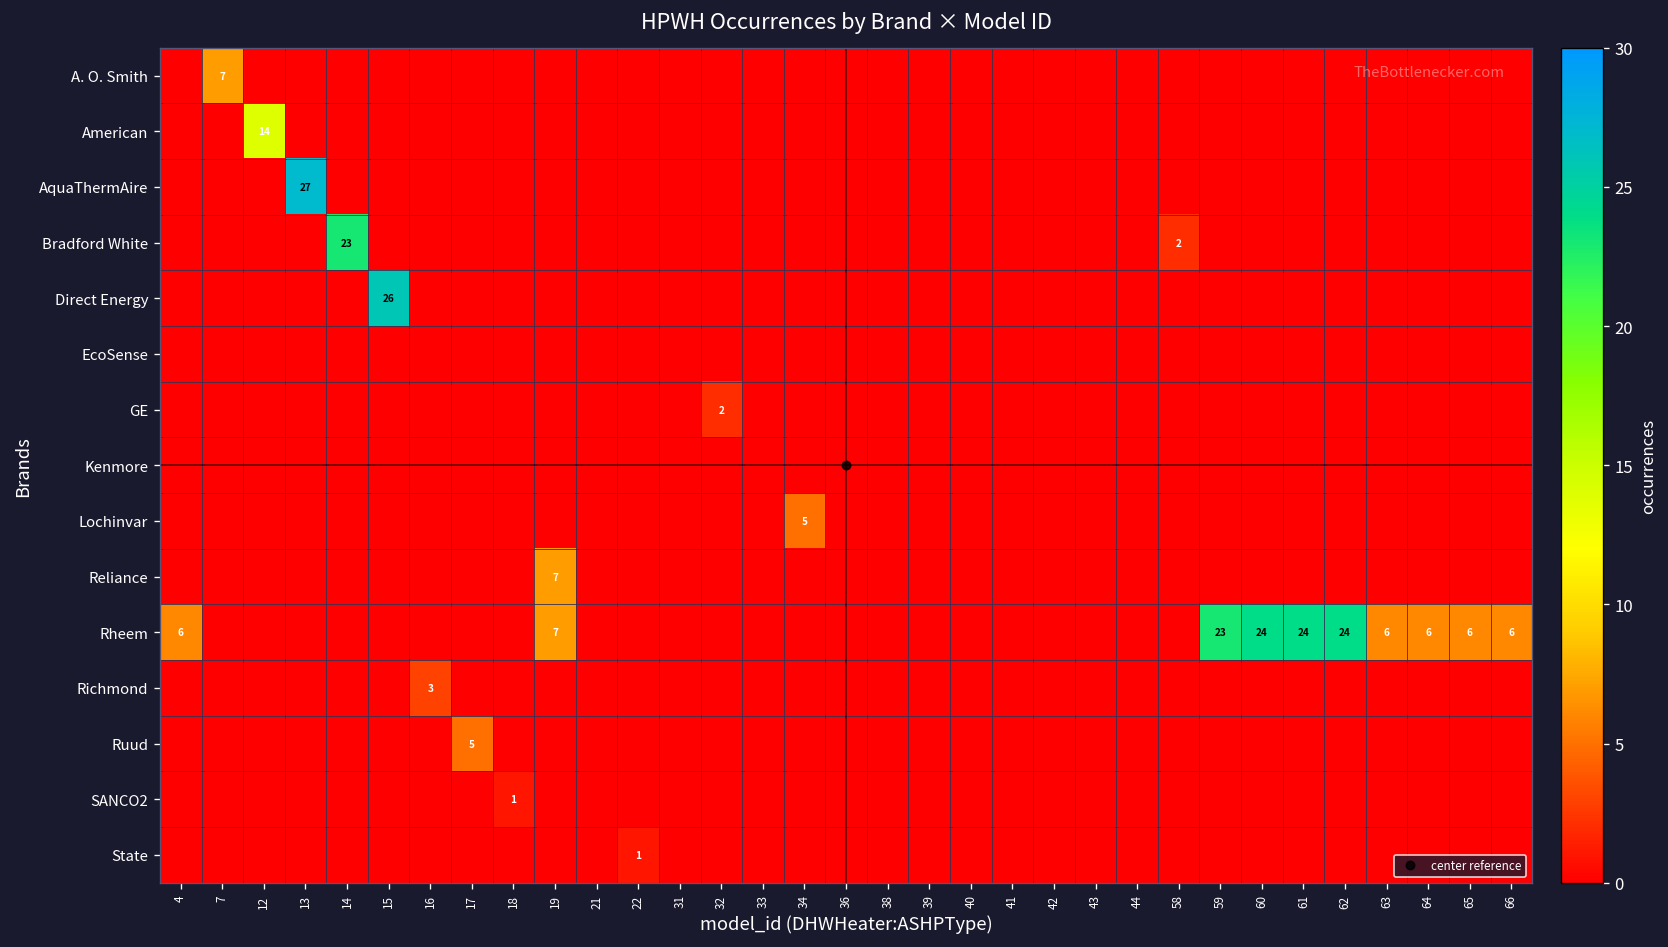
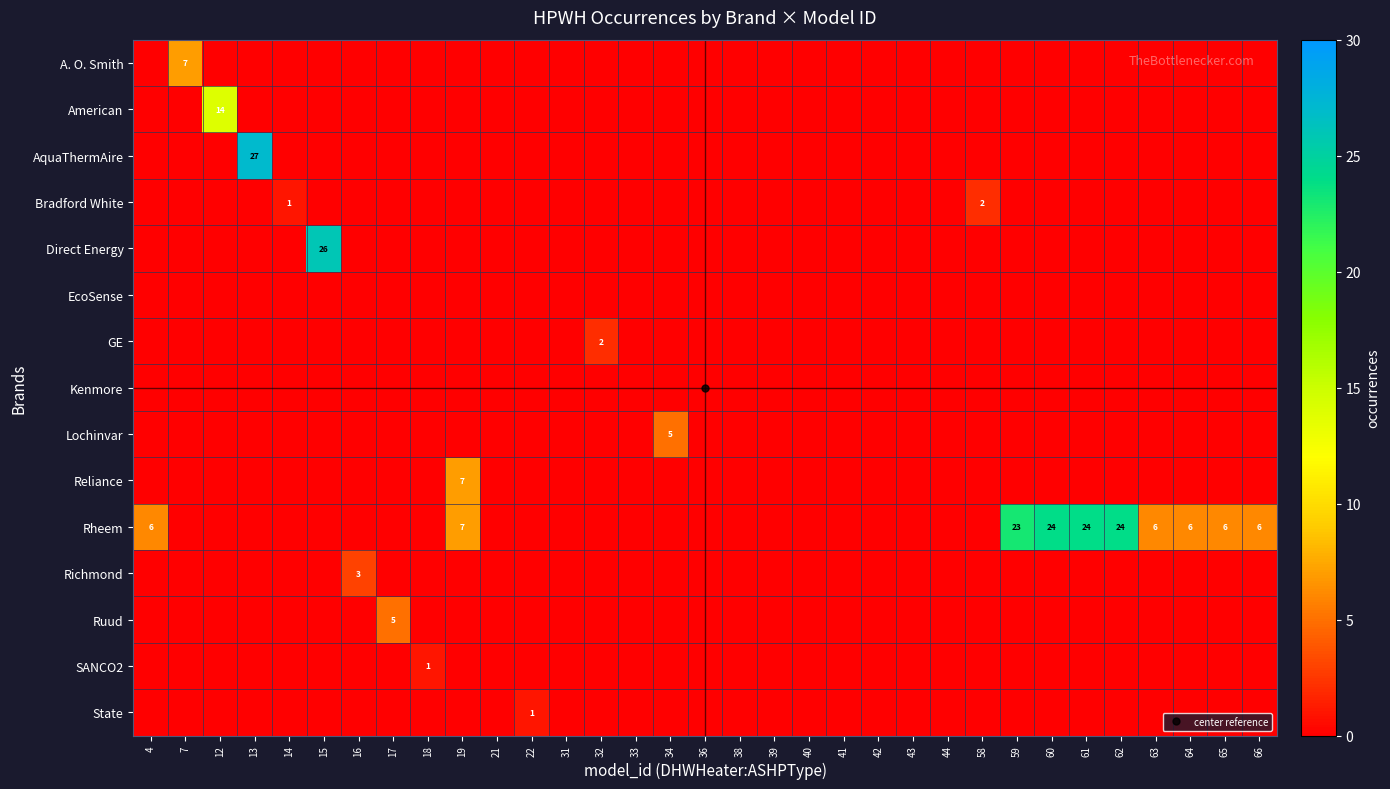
Bradford White, 14: 23 -> 1
